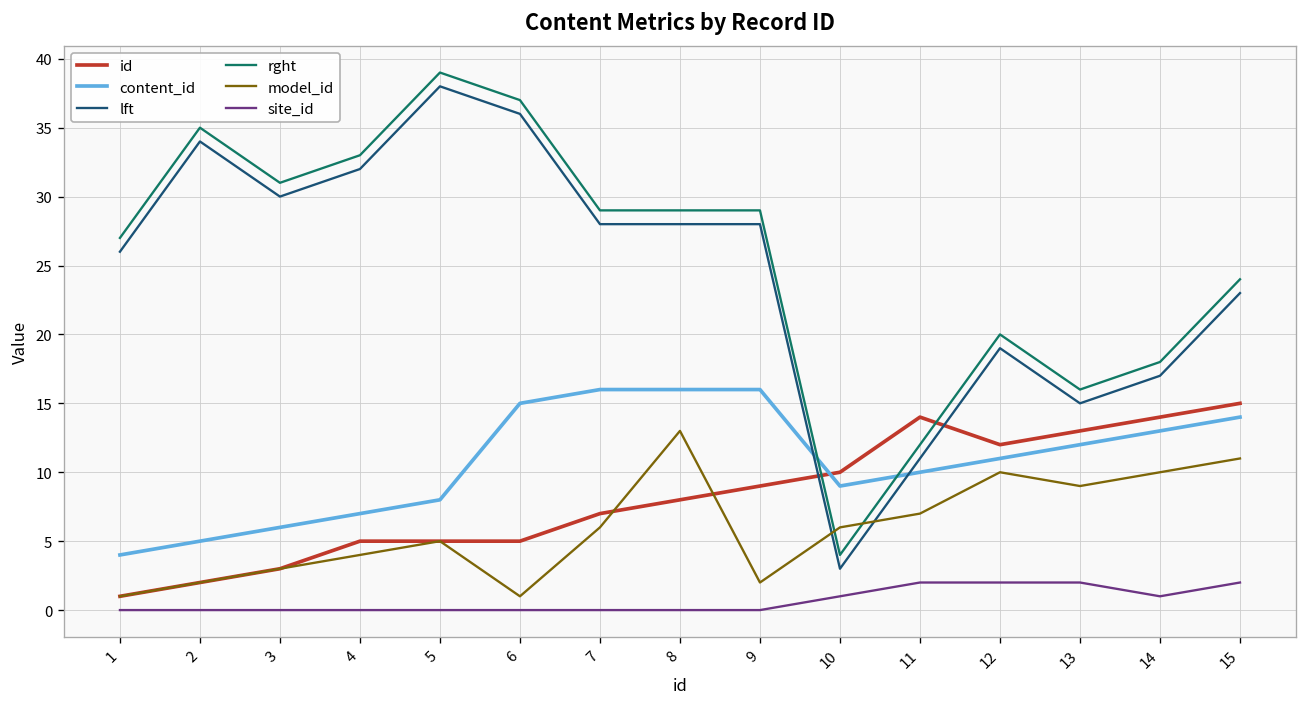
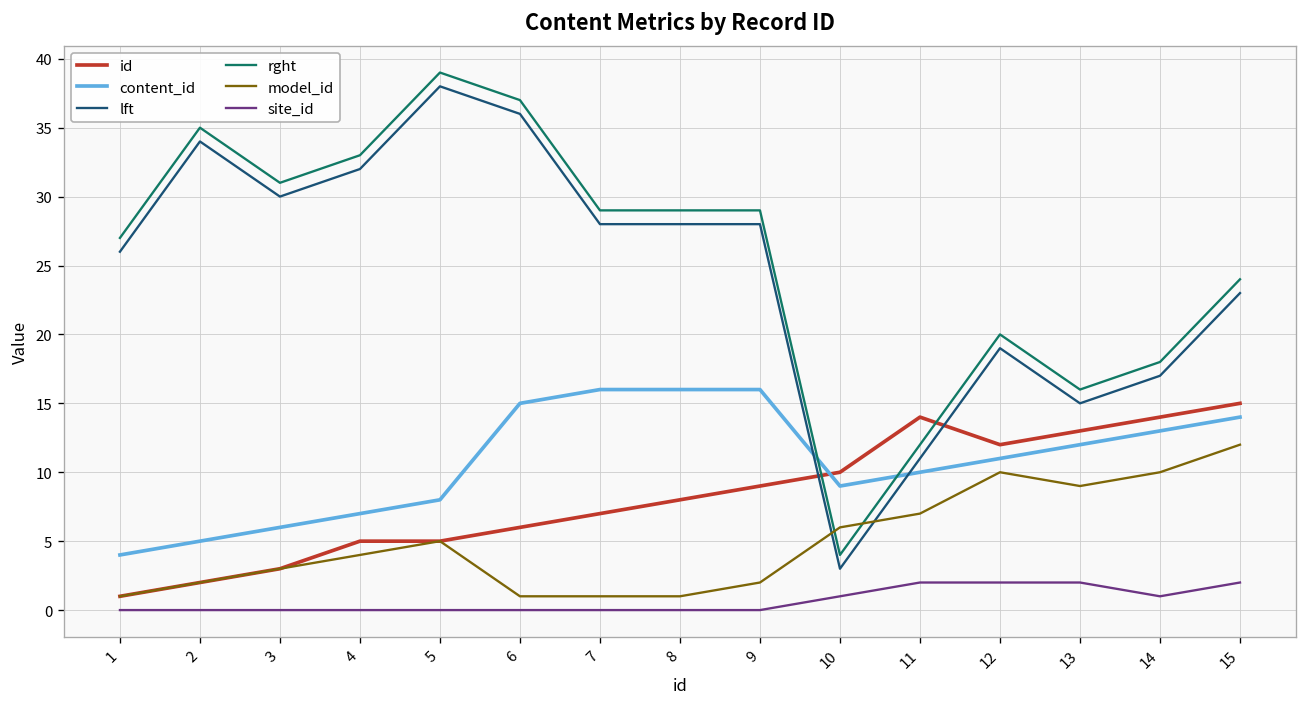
id, 6: 5 -> 6
model_id, 7: 6 -> 1
model_id, 8: 13 -> 1
model_id, 15: 11 -> 12
